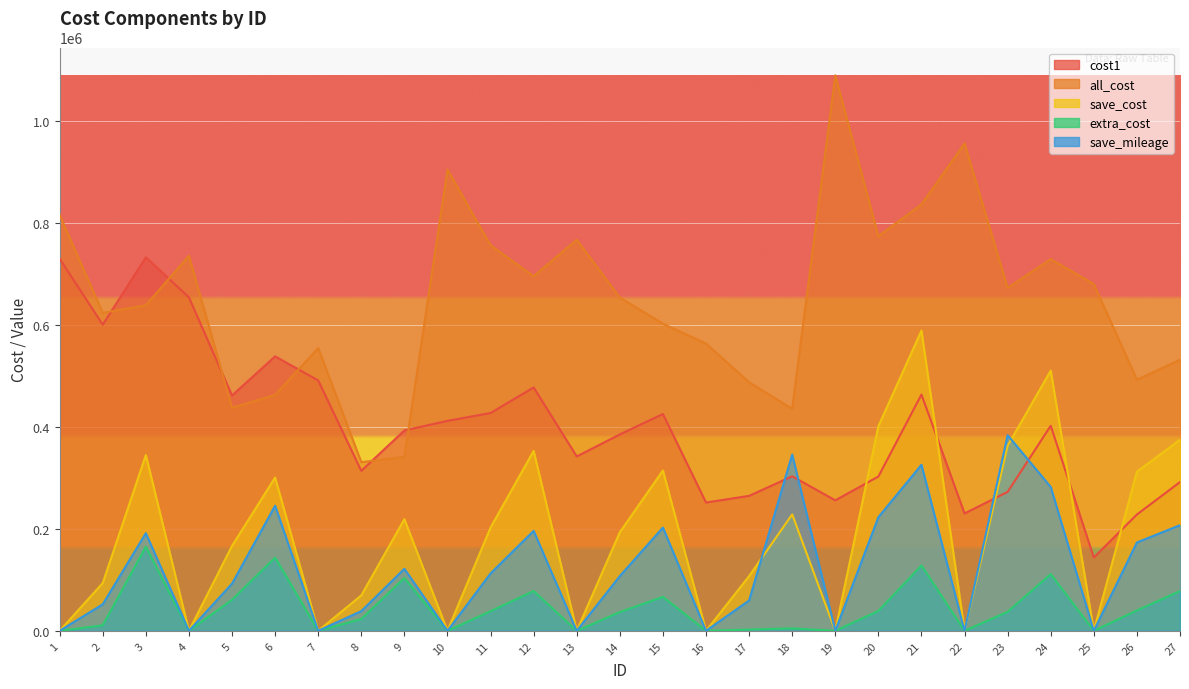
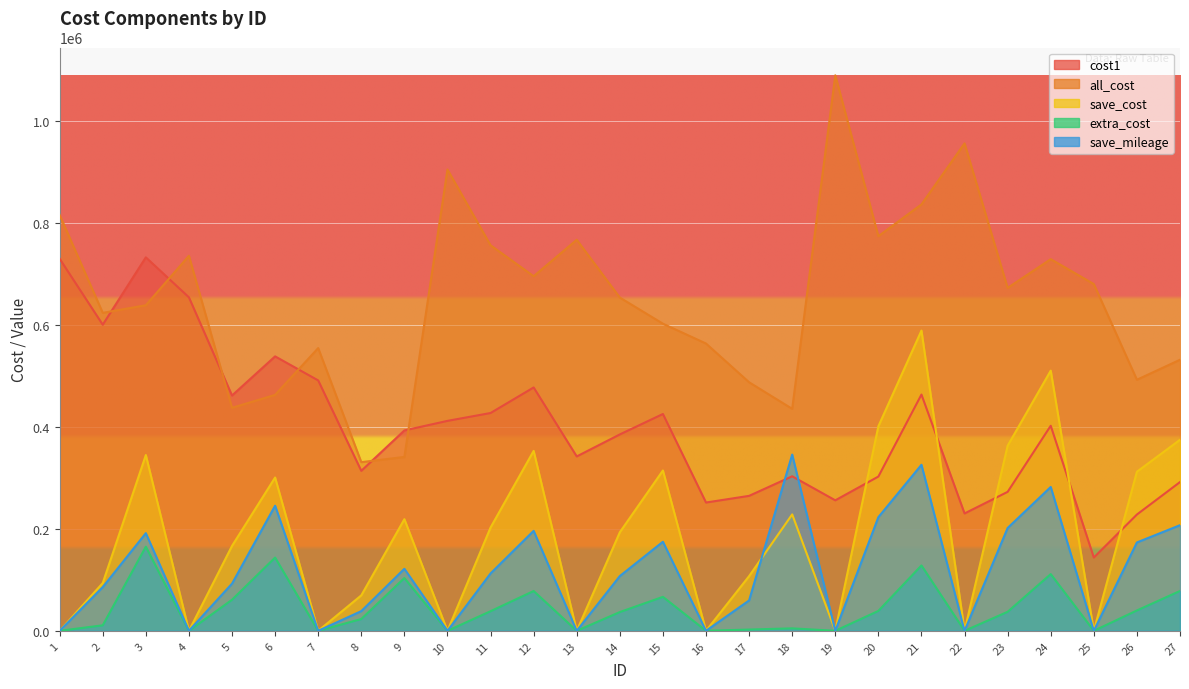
save_mileage, 2: 50000 -> 90000
save_mileage, 15: 200000 -> 170000
save_mileage, 23: 380000 -> 200000
